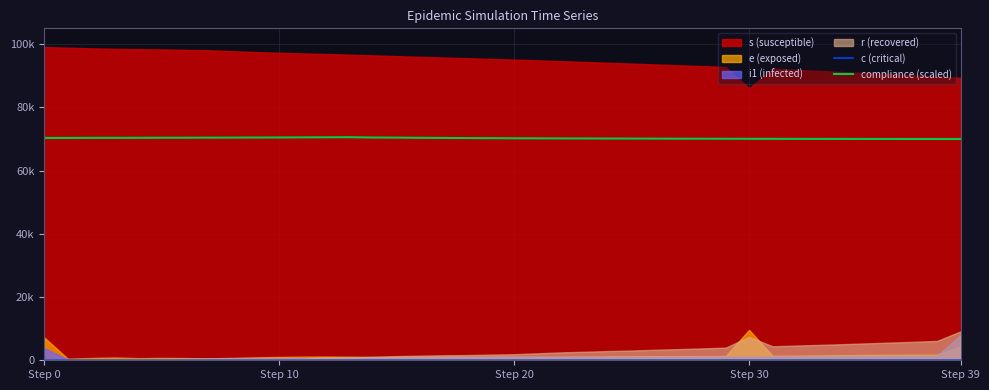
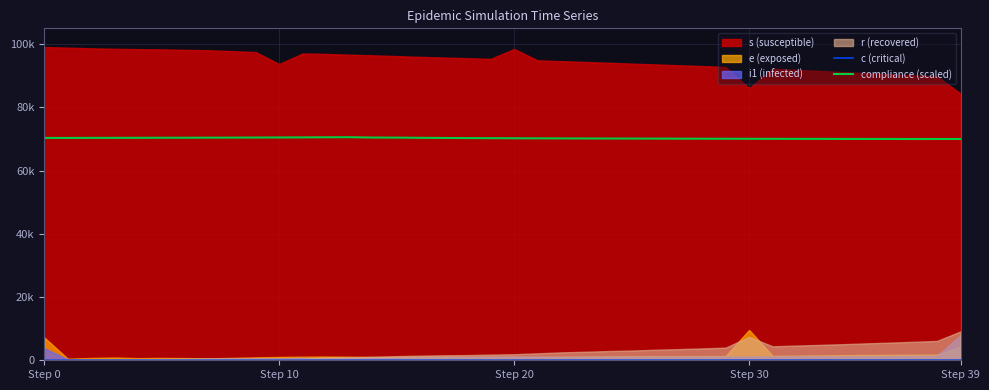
s (susceptible), Step 10: 97000 -> 94000
s (susceptible), Step 20: 95000 -> 98000
s (susceptible), Step 39: 89000 -> 84000
